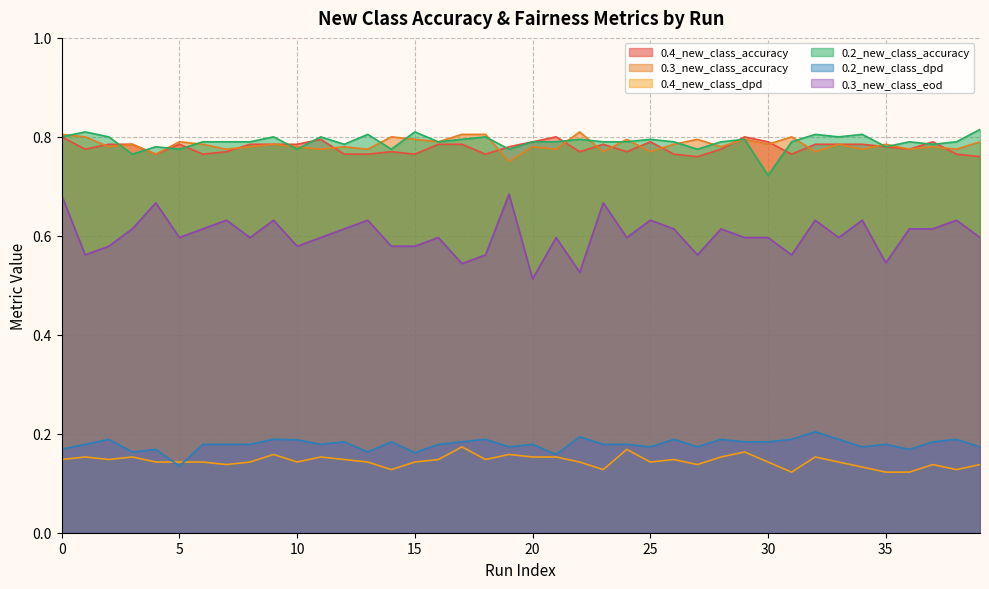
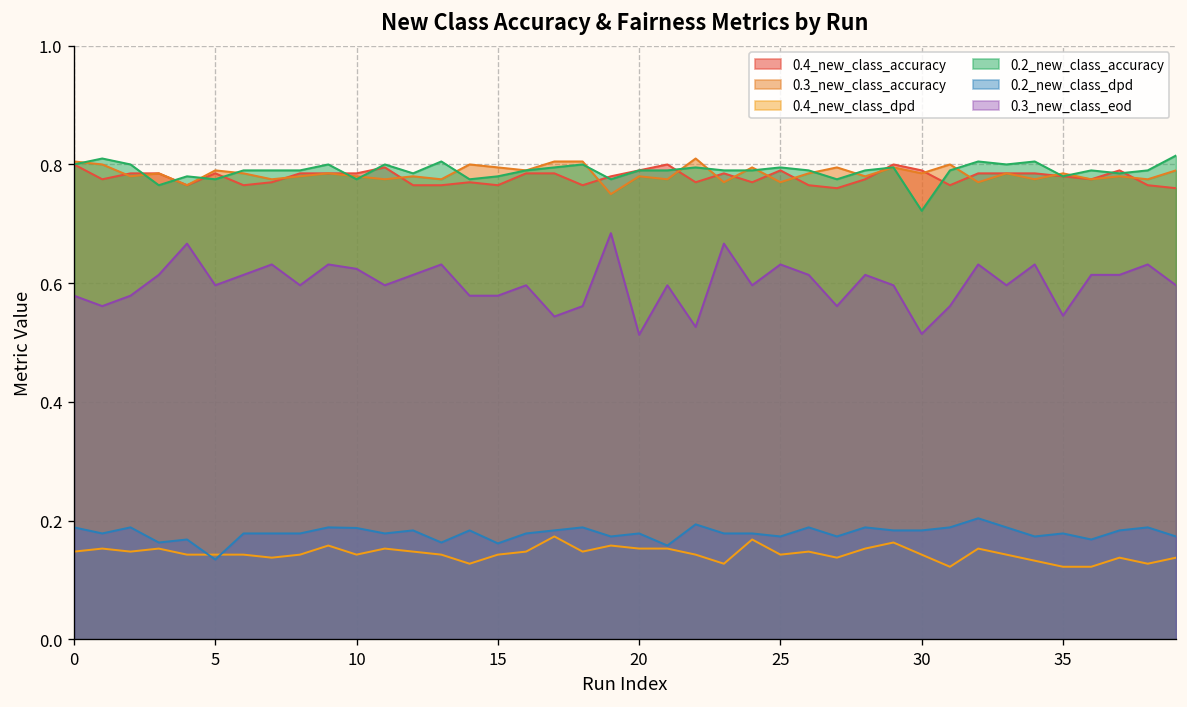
0.2_new_class_dpd, 0: 0.17 -> 0.19
0.3_new_class_eod, 0: 0.68 -> 0.58
0.3_new_class_eod, 10: 0.58 -> 0.62
0.2_new_class_accuracy, 15: 0.81 -> 0.78
0.3_new_class_eod, 30: 0.60 -> 0.51
